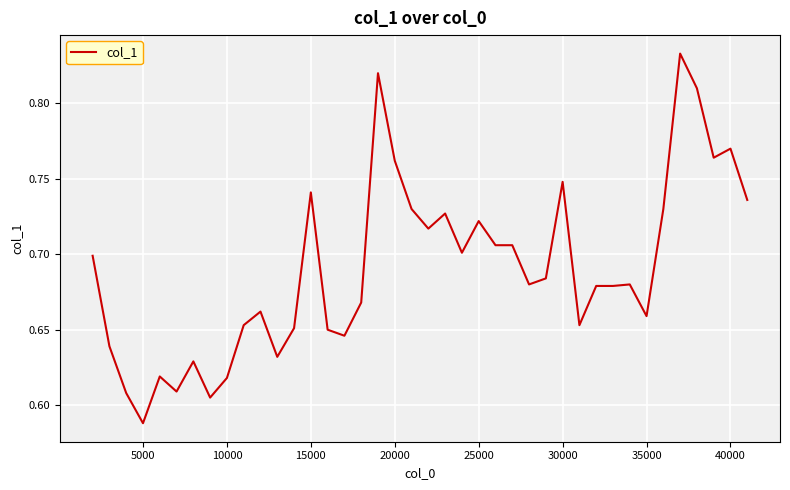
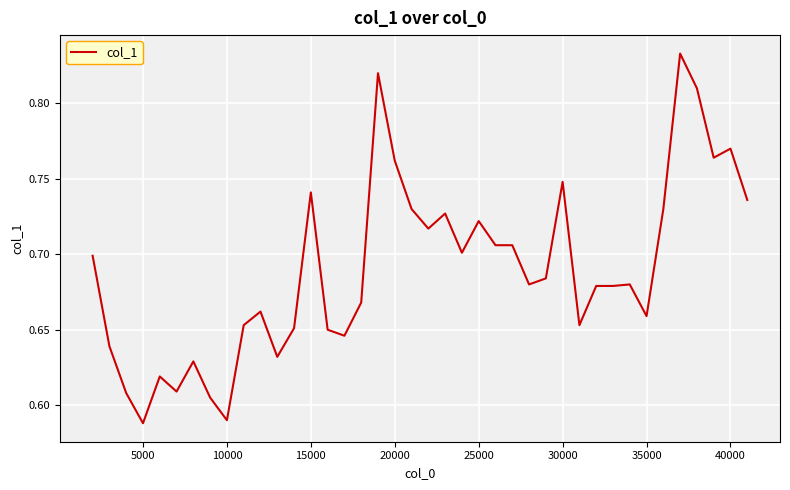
10000: 0.618 -> 0.590
